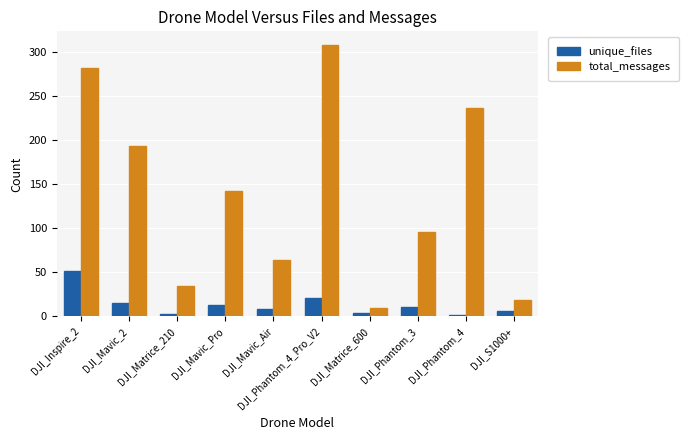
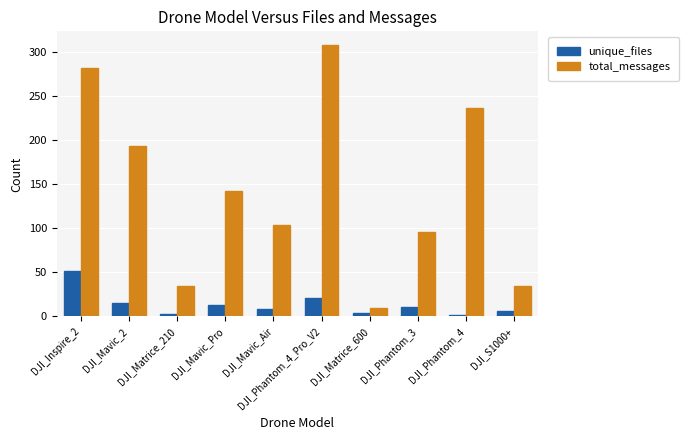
total_messages, DJI_Mavic_Air: 60 -> 100
total_messages, DJI_S1000+: 20 -> 30
